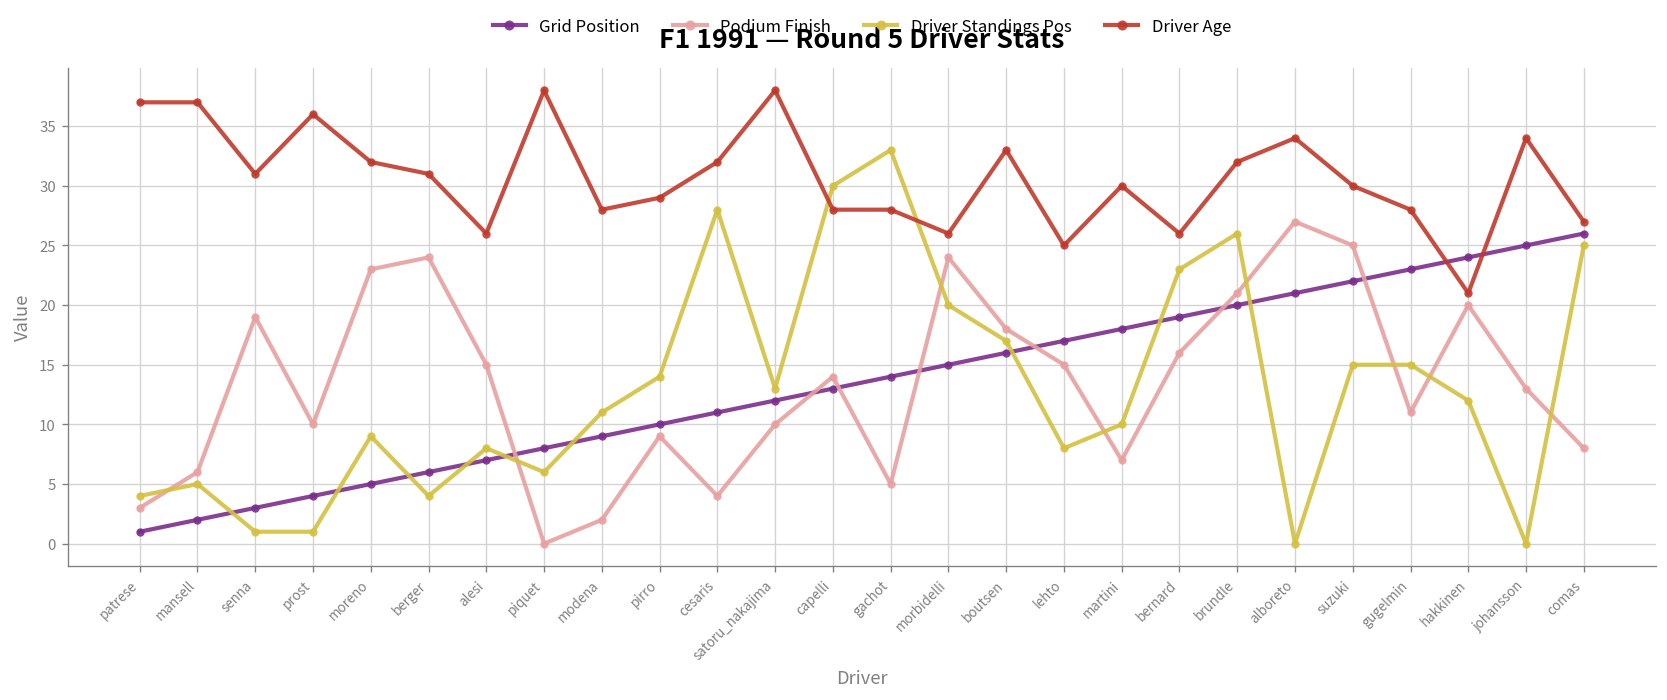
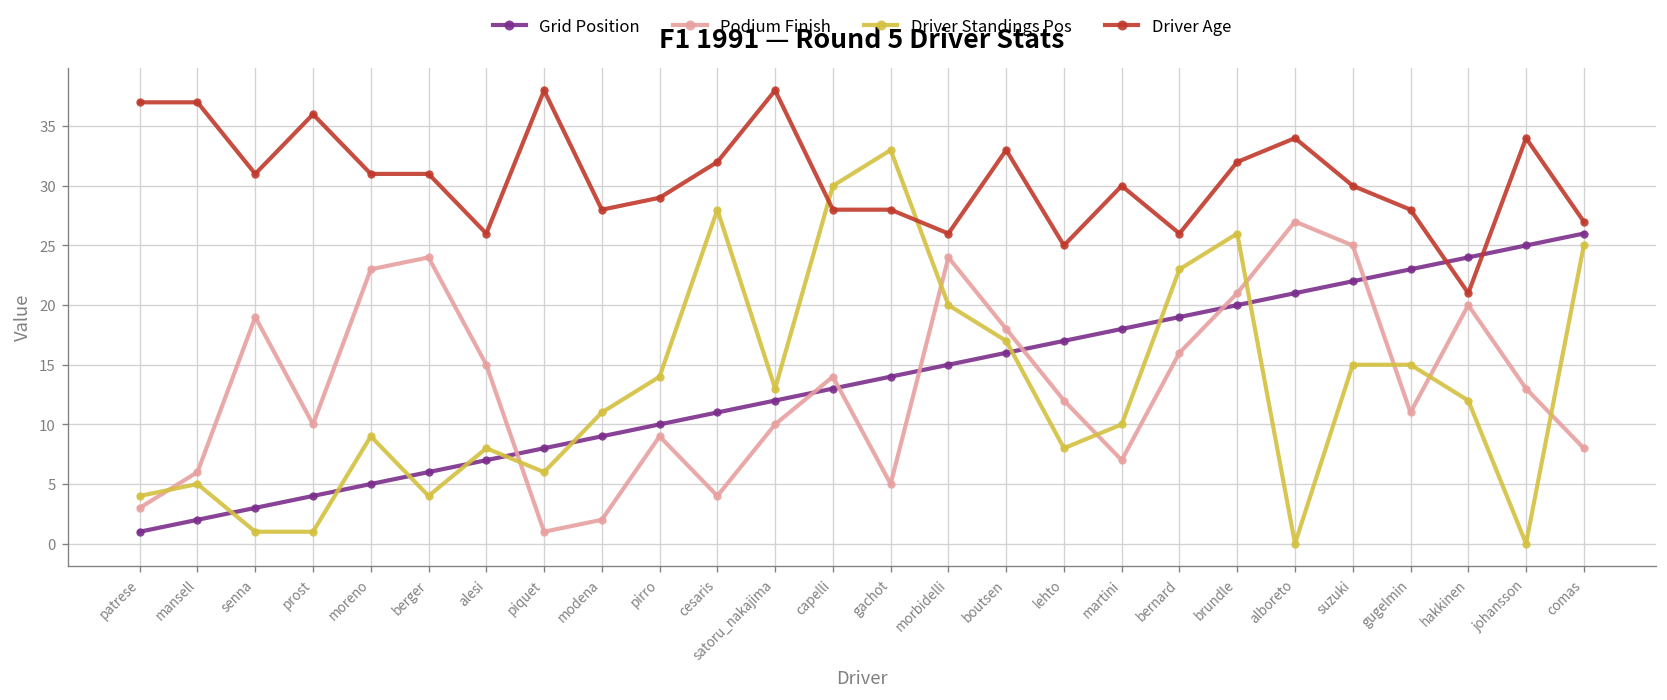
Driver Age, moreno: 32 -> 31
Podium Finish, piquet: 0 -> 1
Podium Finish, lehto: 15 -> 12
